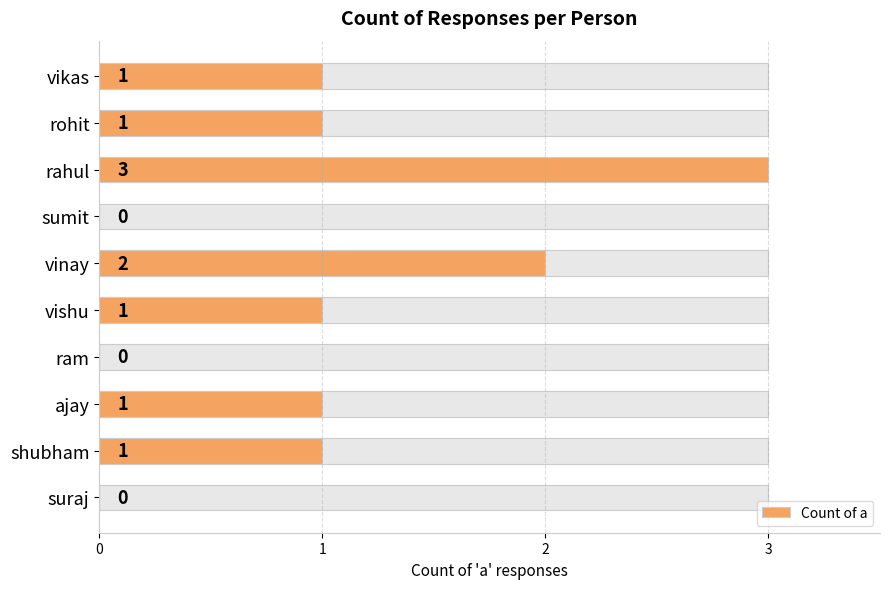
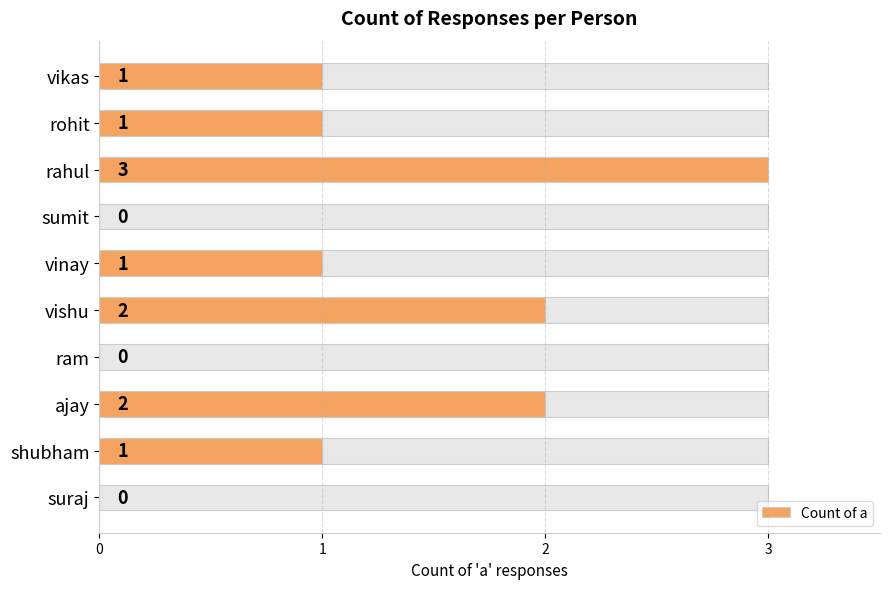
Count of a, vinay: 2 -> 1
Count of a, vishu: 1 -> 2
Count of a, ajay: 1 -> 2
